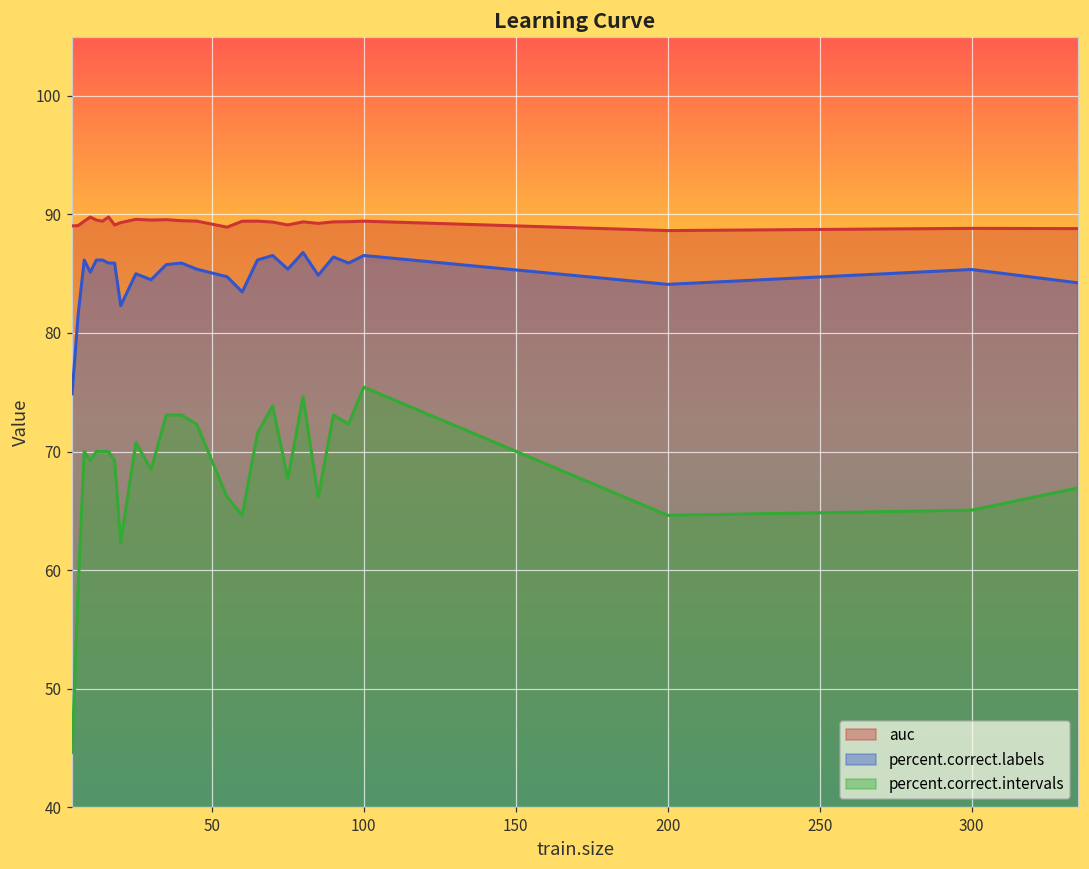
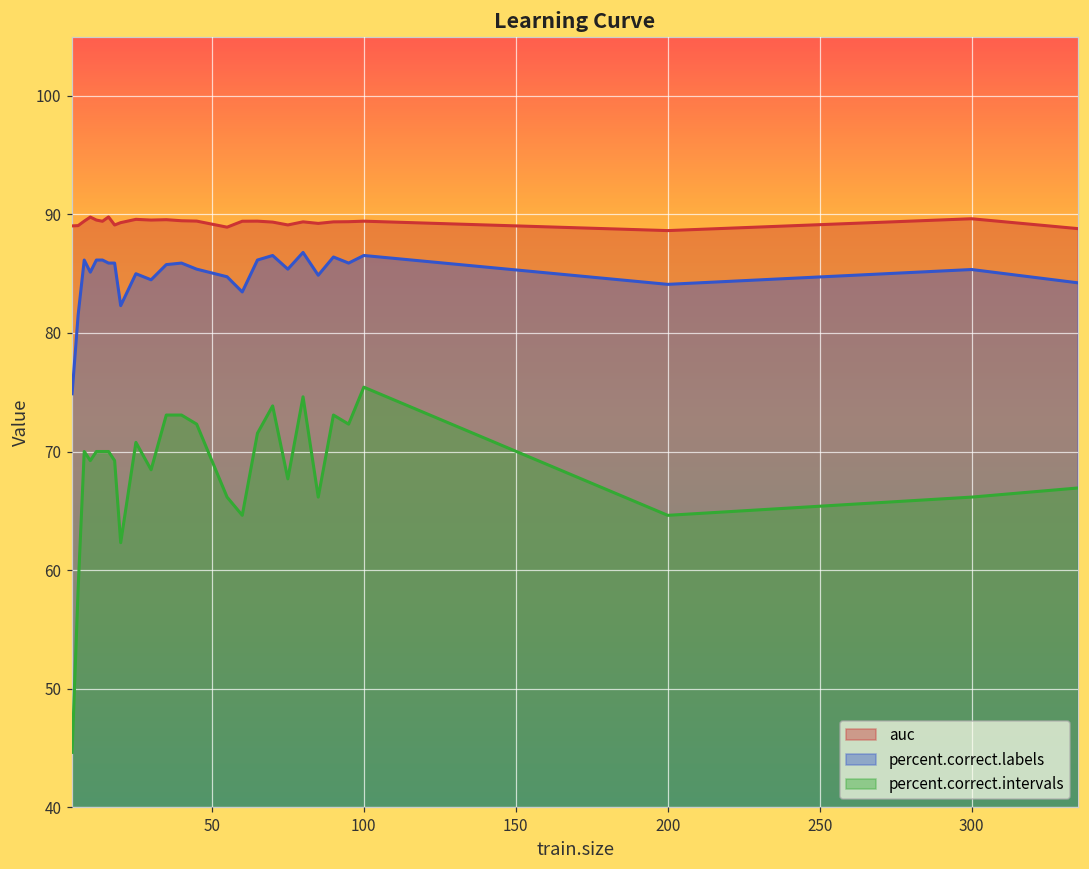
auc, 300: 88.8 -> 89.6
percent.correct.intervals, 300: 65.0 -> 66.2
